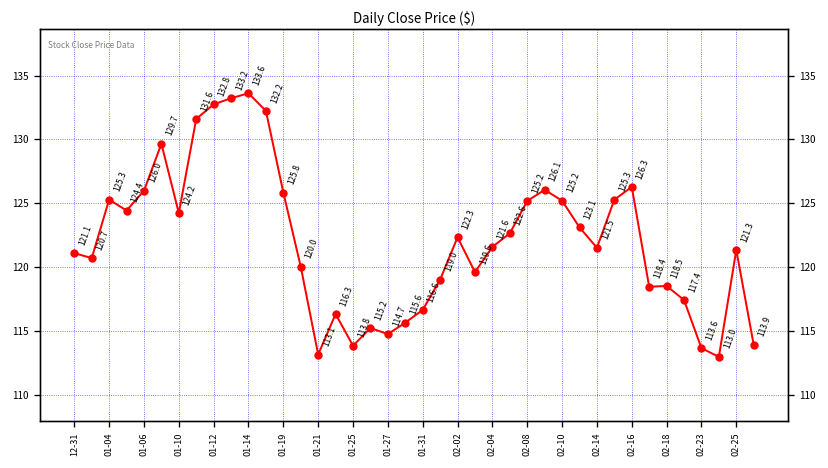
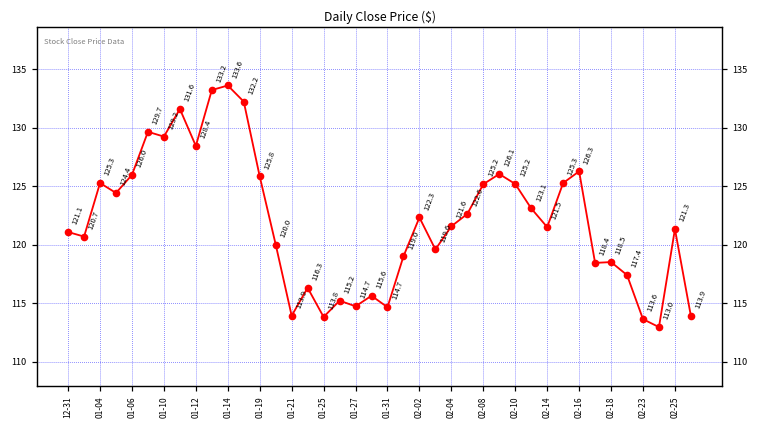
01-10: 124.2 -> 129.2
01-12: 132.8 -> 128.4
01-21: 113.1 -> 113.9
01-31: 116.6 -> 114.7
